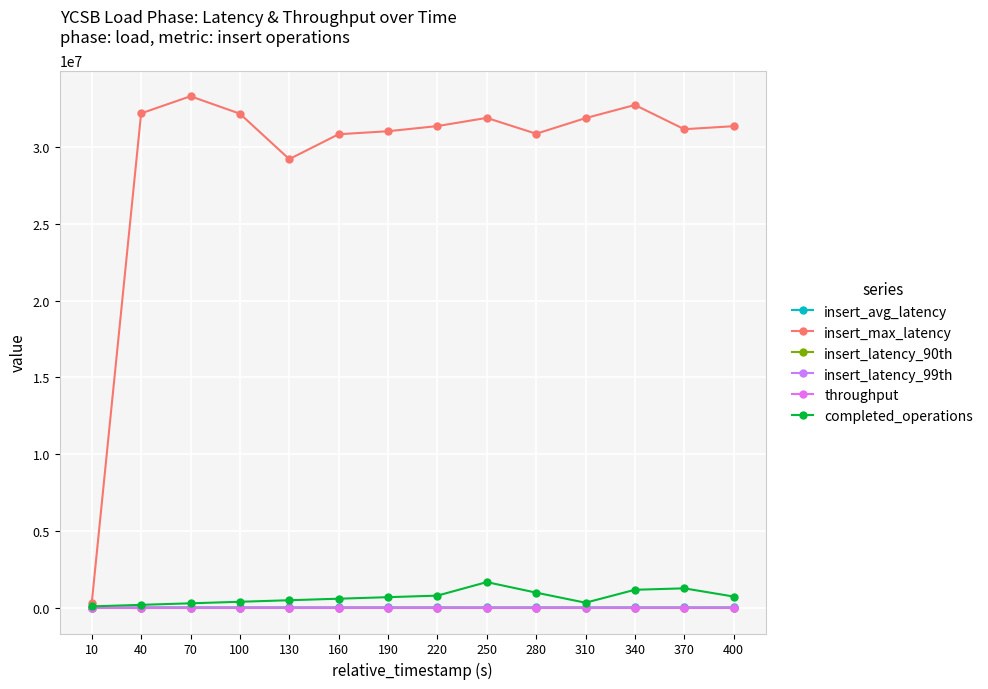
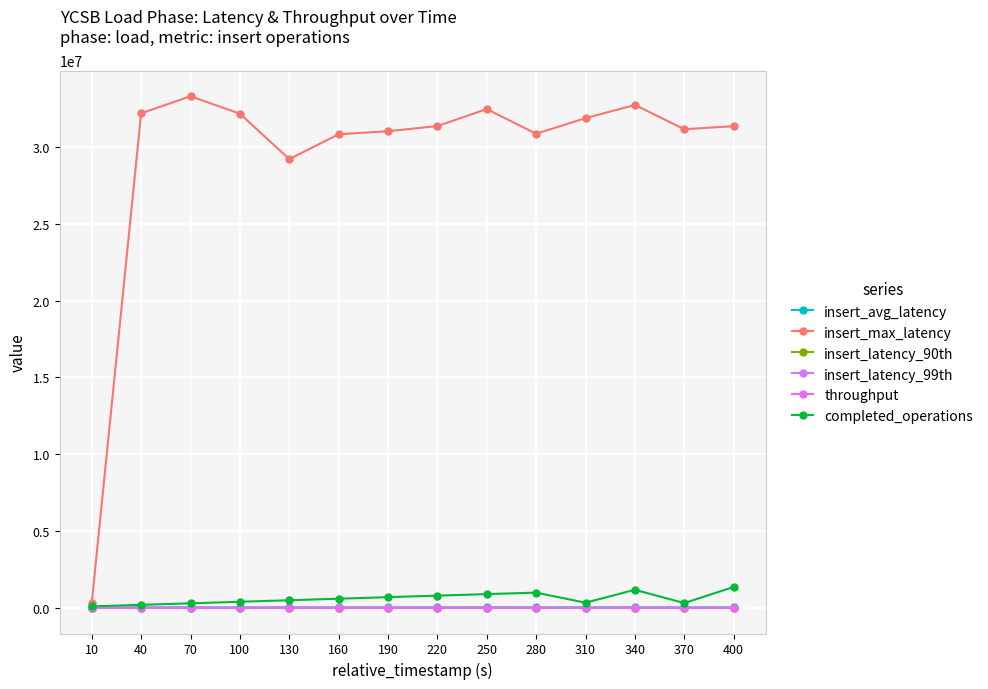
insert_max_latency, 250: 31900000 -> 32500000
completed_operations, 250: 1700000 -> 900000
completed_operations, 370: 1300000 -> 300000
completed_operations, 400: 700000 -> 1400000
